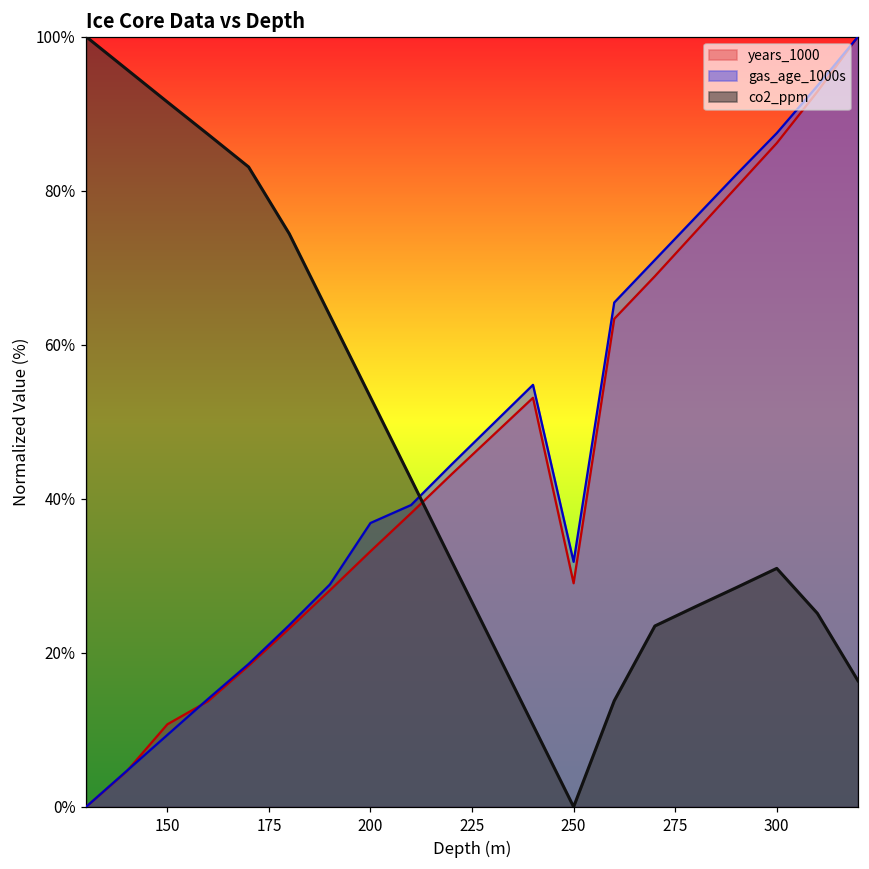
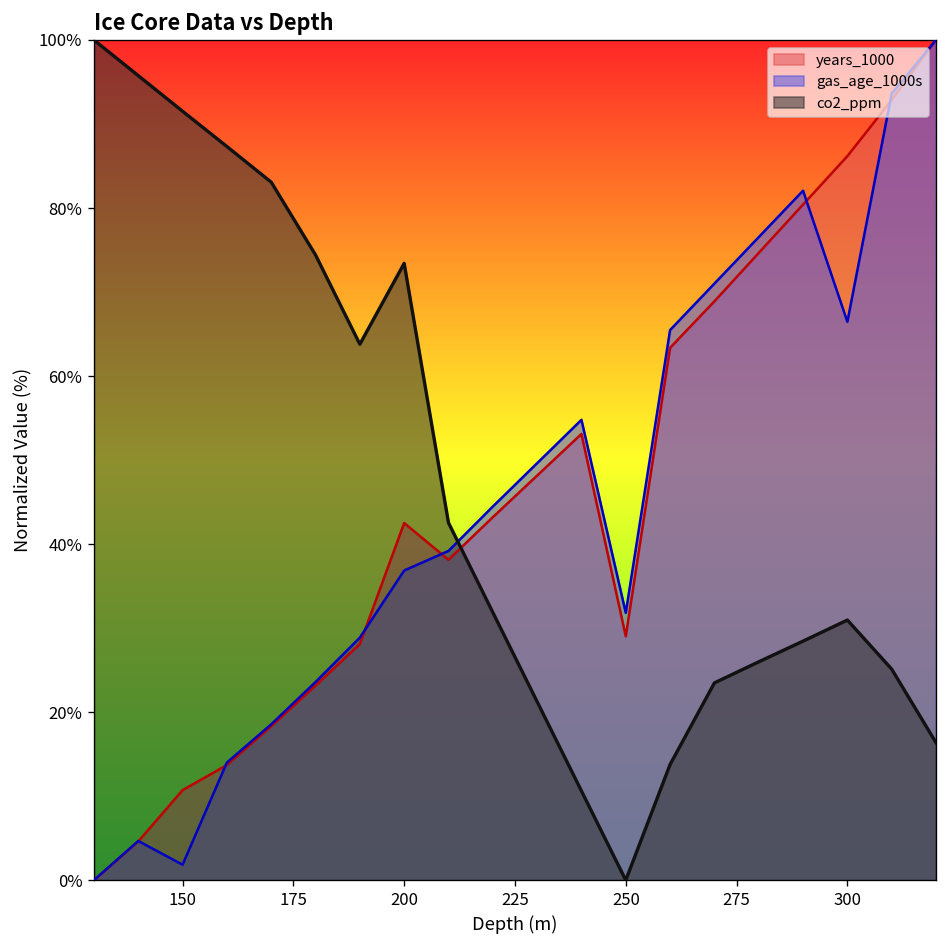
gas_age_1000s, 150: 9% -> 2%
years_1000, 200: 33% -> 43%
co2_ppm, 200: 53% -> 73%
gas_age_1000s, 300: 87% -> 66%
